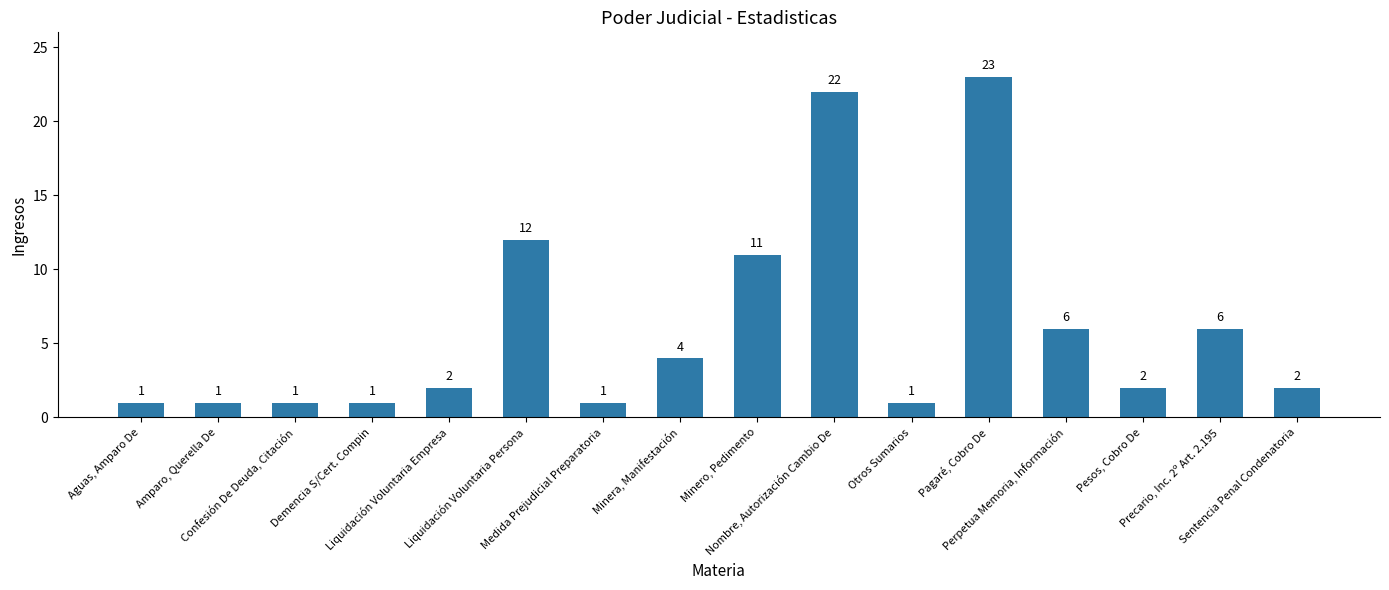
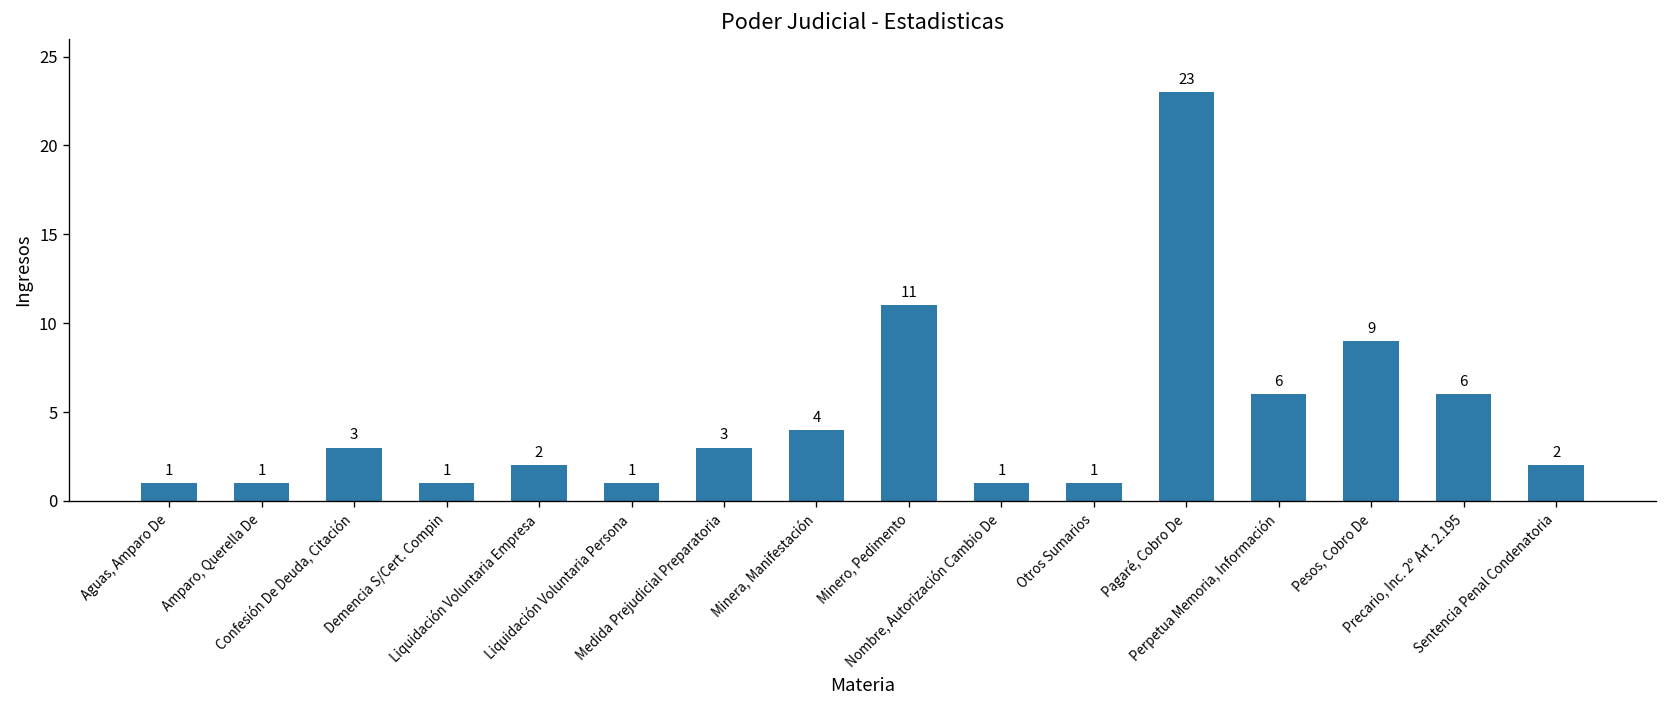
Confesión De Deuda, Citación: 1 -> 3
Liquidación Voluntaria Persona: 12 -> 1
Medida Prejudicial Preparatoria: 1 -> 3
Nombre, Autorización Cambio De: 22 -> 1
Pesos, Cobro De: 2 -> 9
